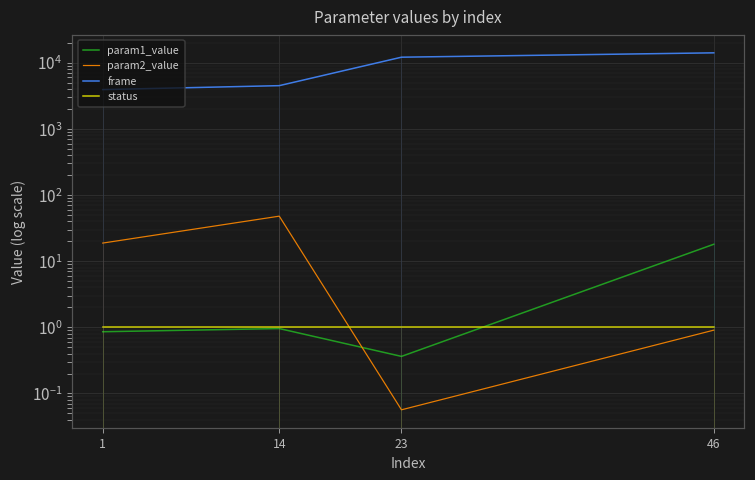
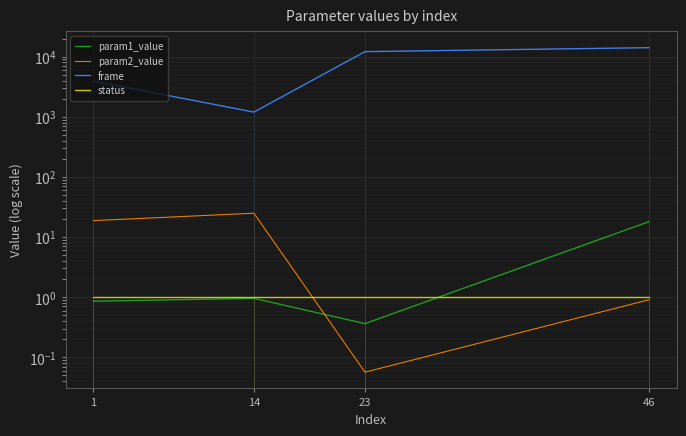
param2_value, 14: 50 -> 25
frame, 14: 5000 -> 1200
